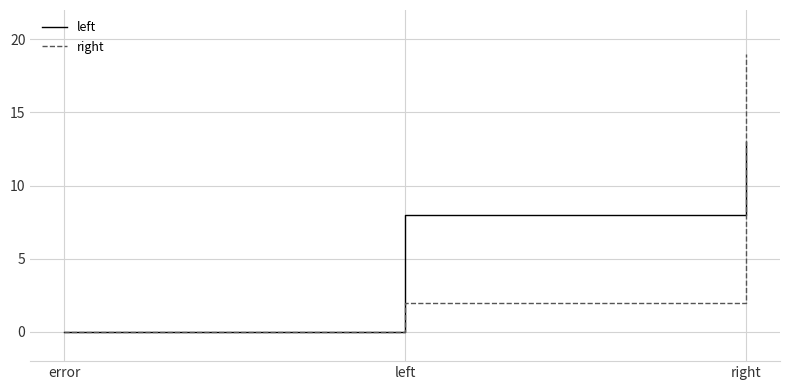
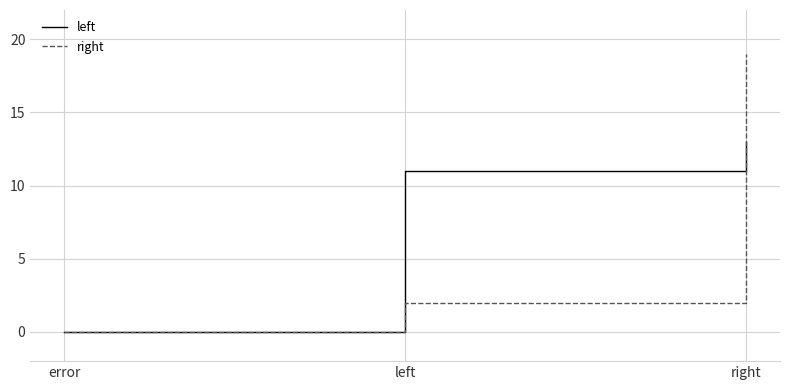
left, left: 8 -> 11
